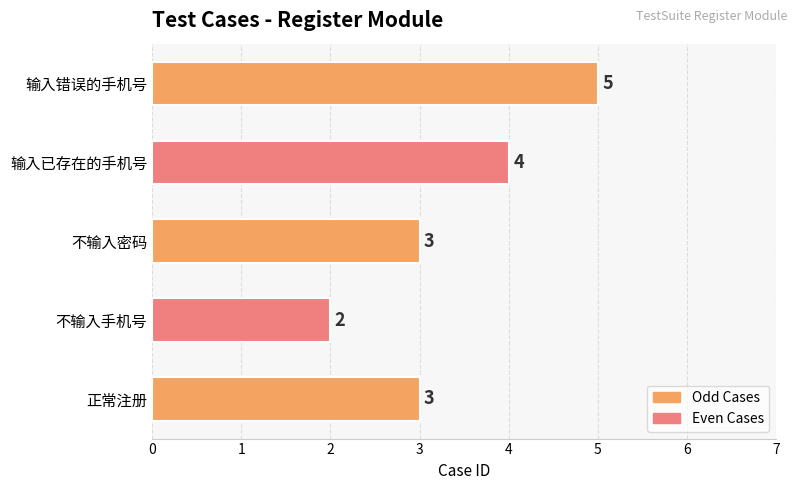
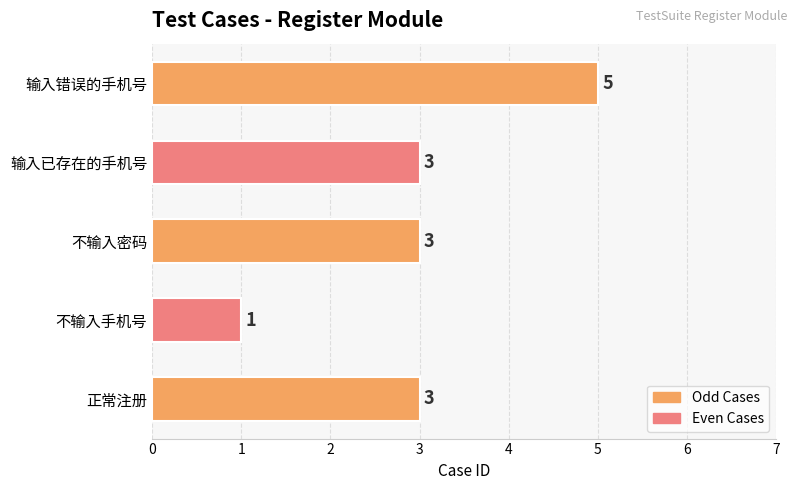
输入已存在的手机号: 4 -> 3
不输入手机号: 2 -> 1
